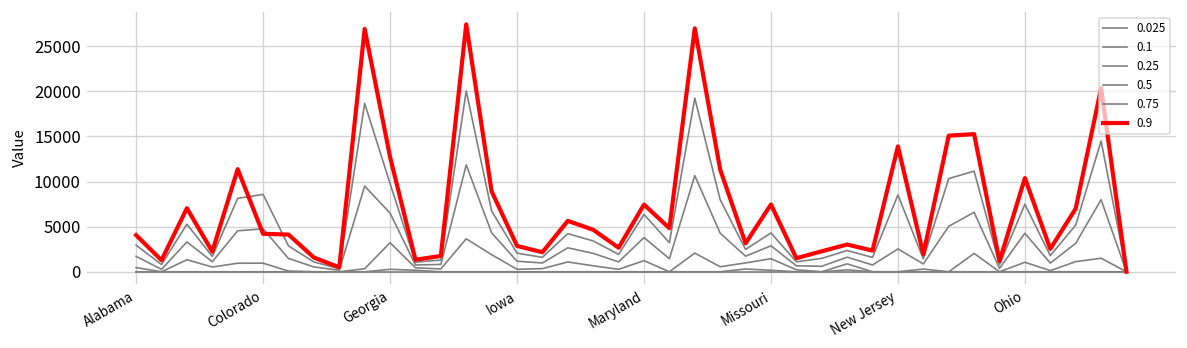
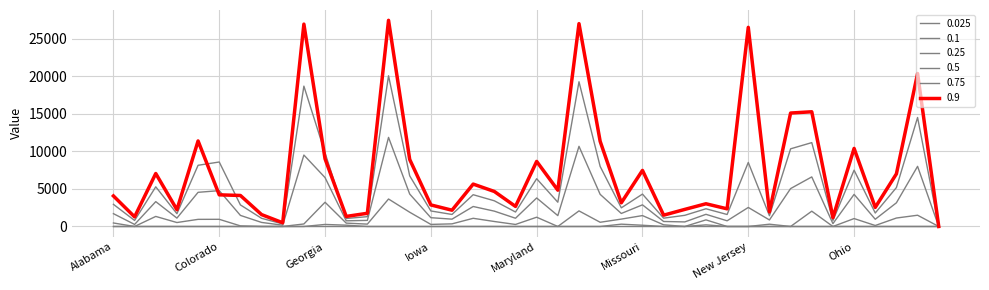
0.9, Georgia: 13000 -> 9000
0.9, Maryland: 7000 -> 9000
0.9, New Jersey: 14000 -> 26000
